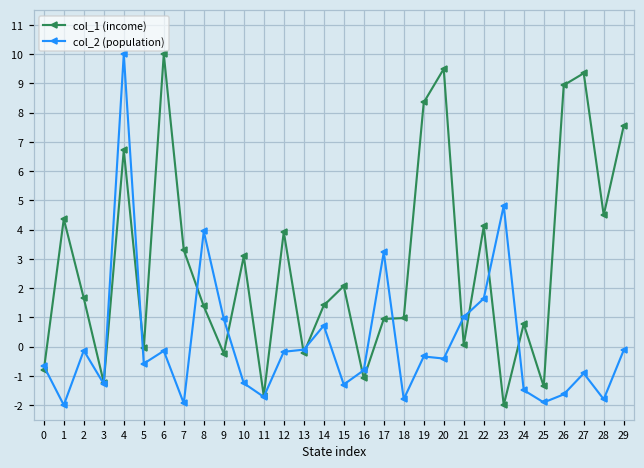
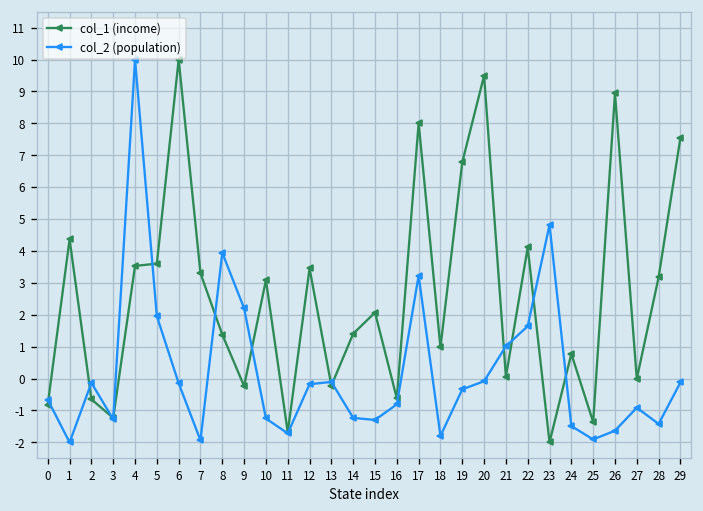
col_1 (income), 2: 1.7 -> -0.7
col_1 (income), 4: 6.7 -> 3.5
col_1 (income), 5: -0.1 -> 3.6
col_2 (population), 5: -0.6 -> 2.0
col_2 (population), 9: 0.9 -> 2.2
col_1 (income), 12: 3.9 -> 3.5
col_2 (population), 14: 0.7 -> -1.2
col_1 (income), 16: -1.1 -> -0.6
col_1 (income), 17: 0.9 -> 8.0
col_1 (income), 19: 8.3 -> 6.8
col_2 (population), 20: -0.4 -> -0.1
col_1 (income), 27: 9.3 -> 0.0
col_1 (income), 28: 4.5 -> 3.2
col_2 (population), 28: -1.8 -> -1.4
